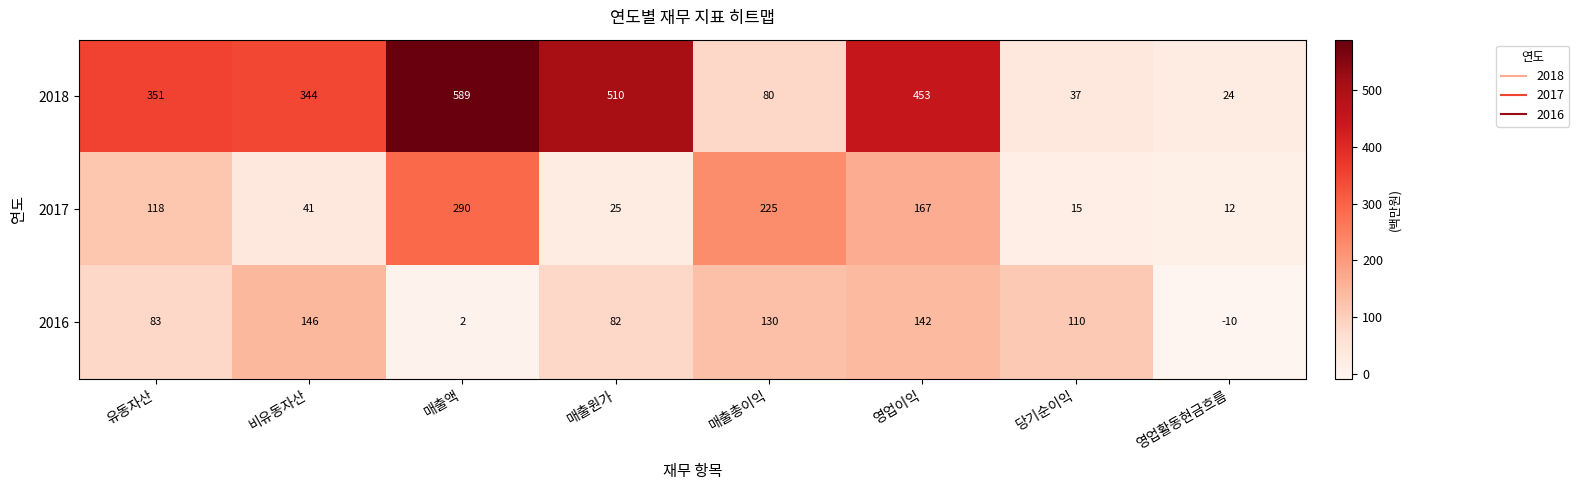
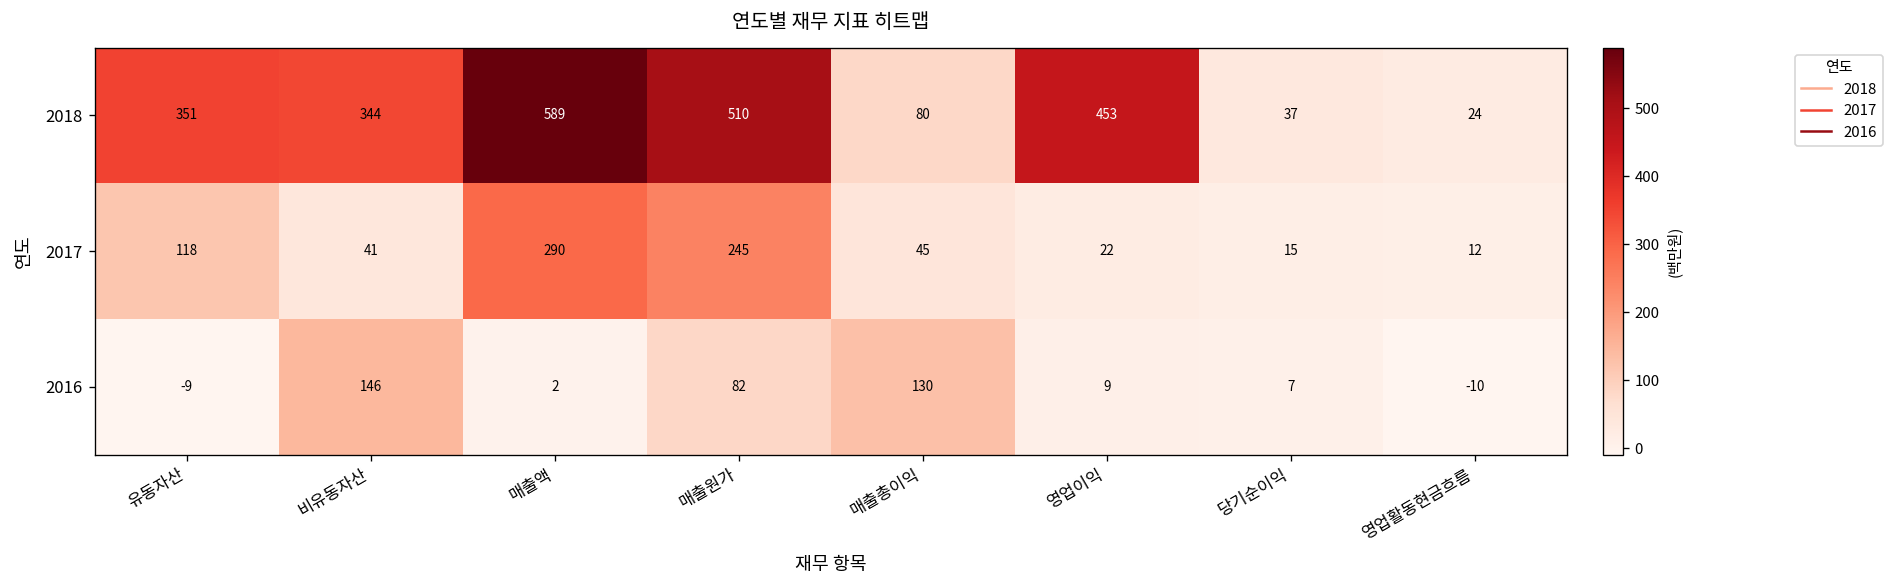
2017, 매출원가: 25 -> 245
2017, 매출총이익: 225 -> 45
2017, 영업이익: 167 -> 22
2016, 유동자산: 83 -> -9
2016, 영업이익: 142 -> 9
2016, 당기순이익: 110 -> 7
